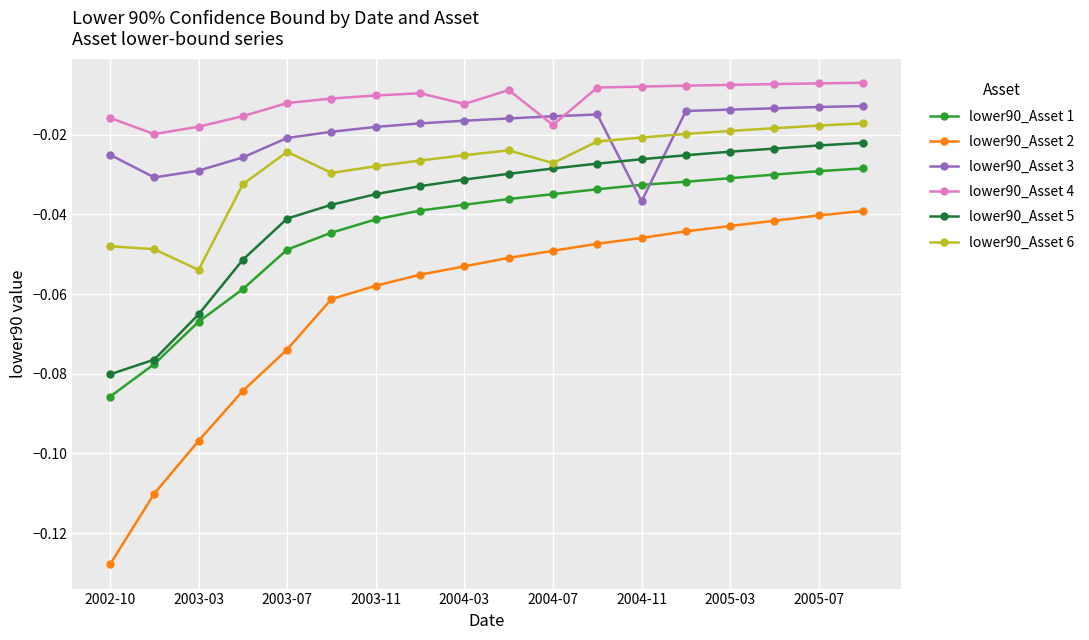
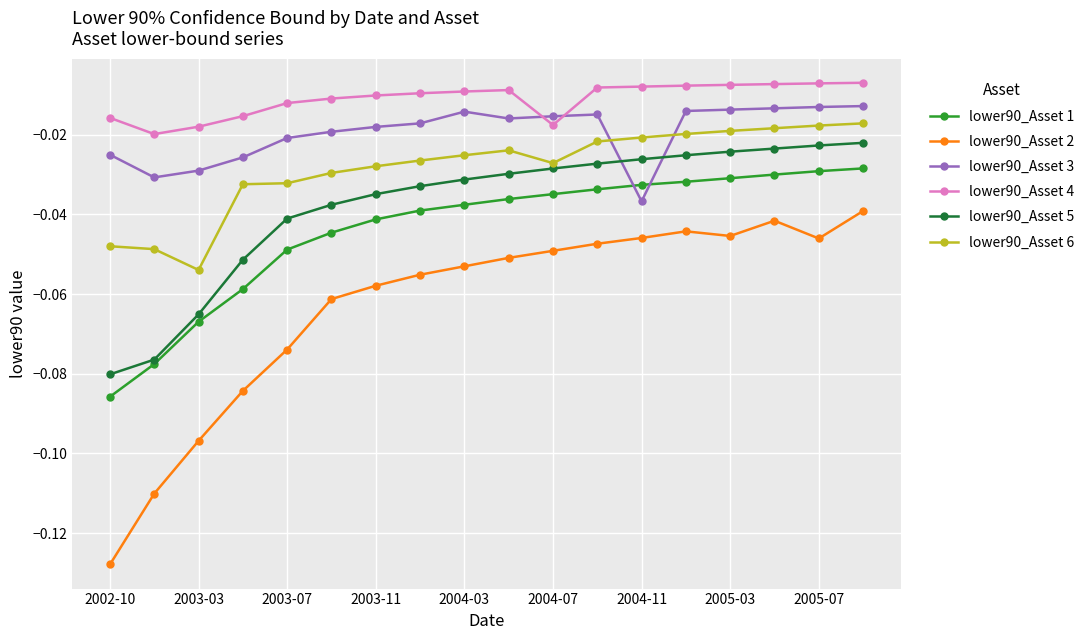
lower90_Asset 6, 2003-07: -0.024 -> -0.032
lower90_Asset 3, 2004-03: -0.016 -> -0.014
lower90_Asset 4, 2004-03: -0.012 -> -0.009
lower90_Asset 2, 2005-03: -0.043 -> -0.045
lower90_Asset 2, 2005-07: -0.040 -> -0.046
